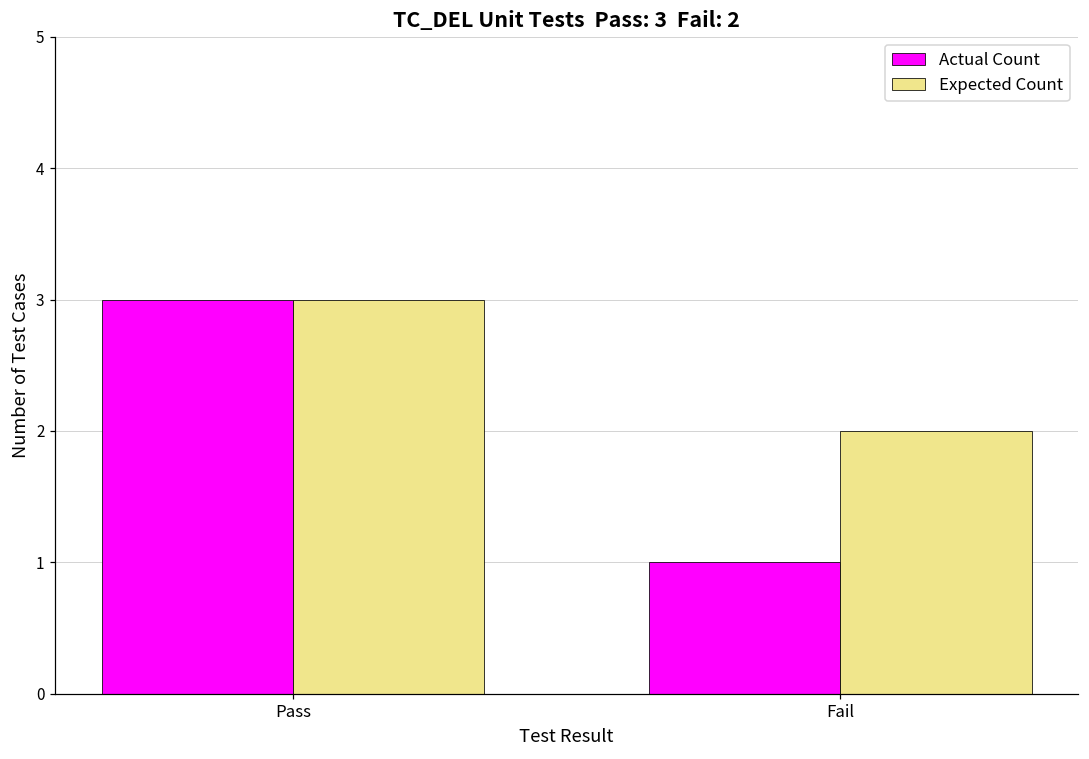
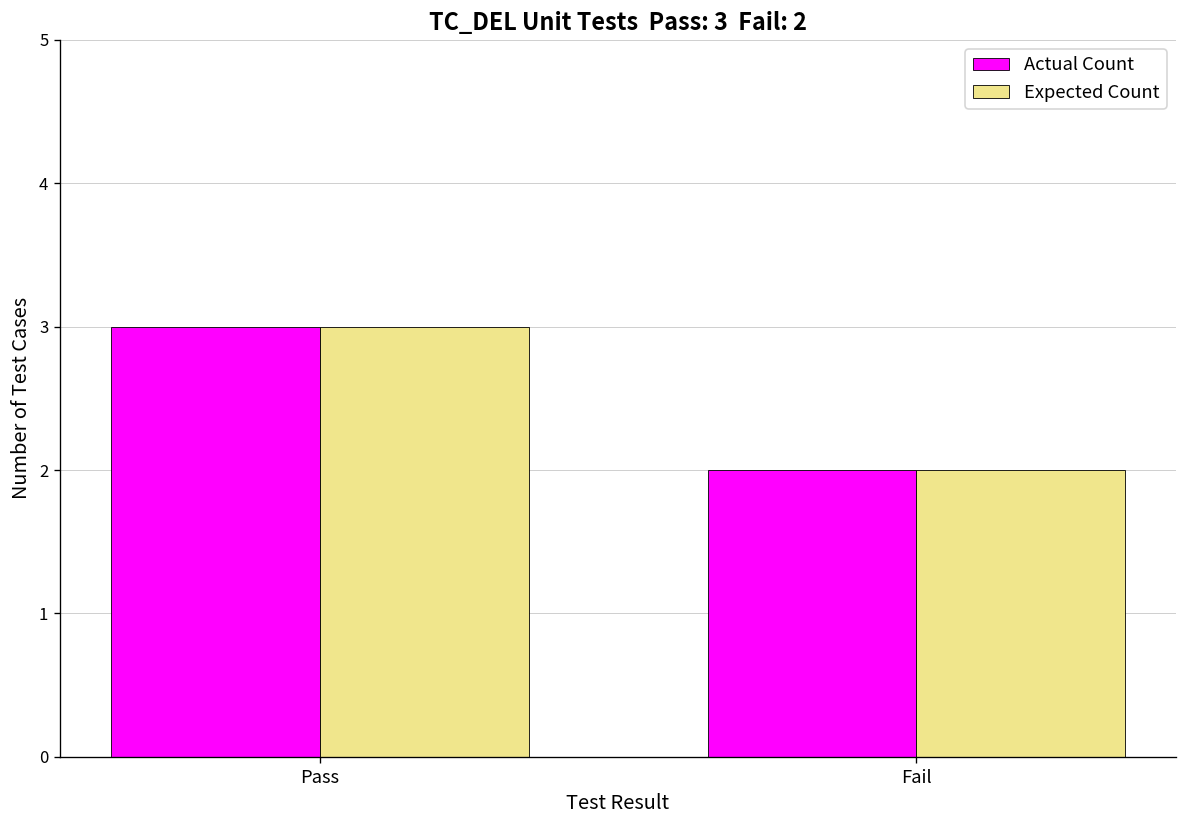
Actual Count, Fail: 1 -> 2
